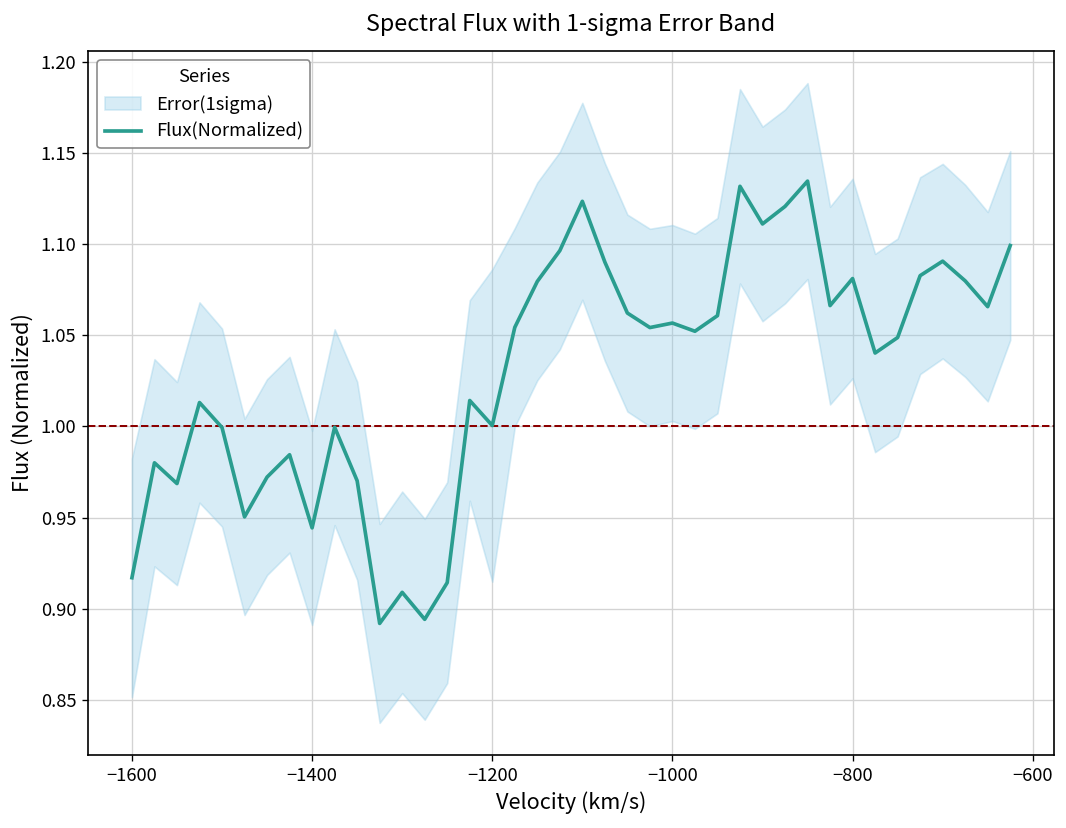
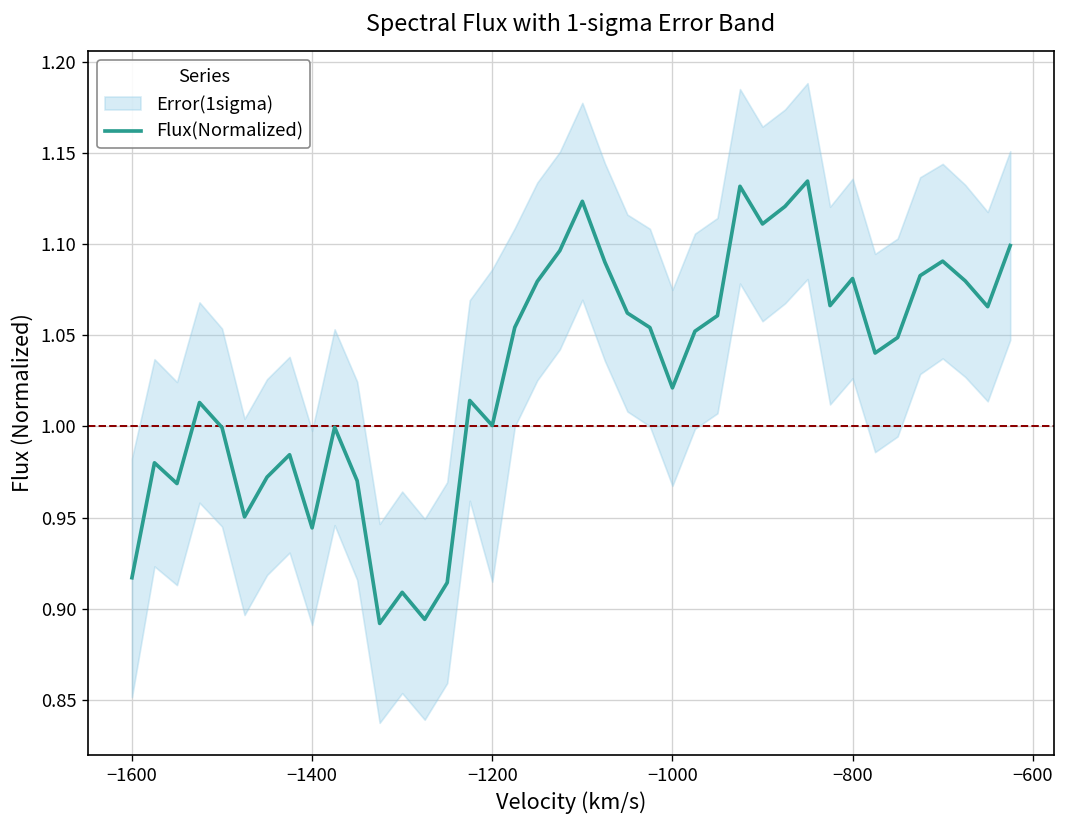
Flux(Normalized), −1000: 1.057 -> 1.021
